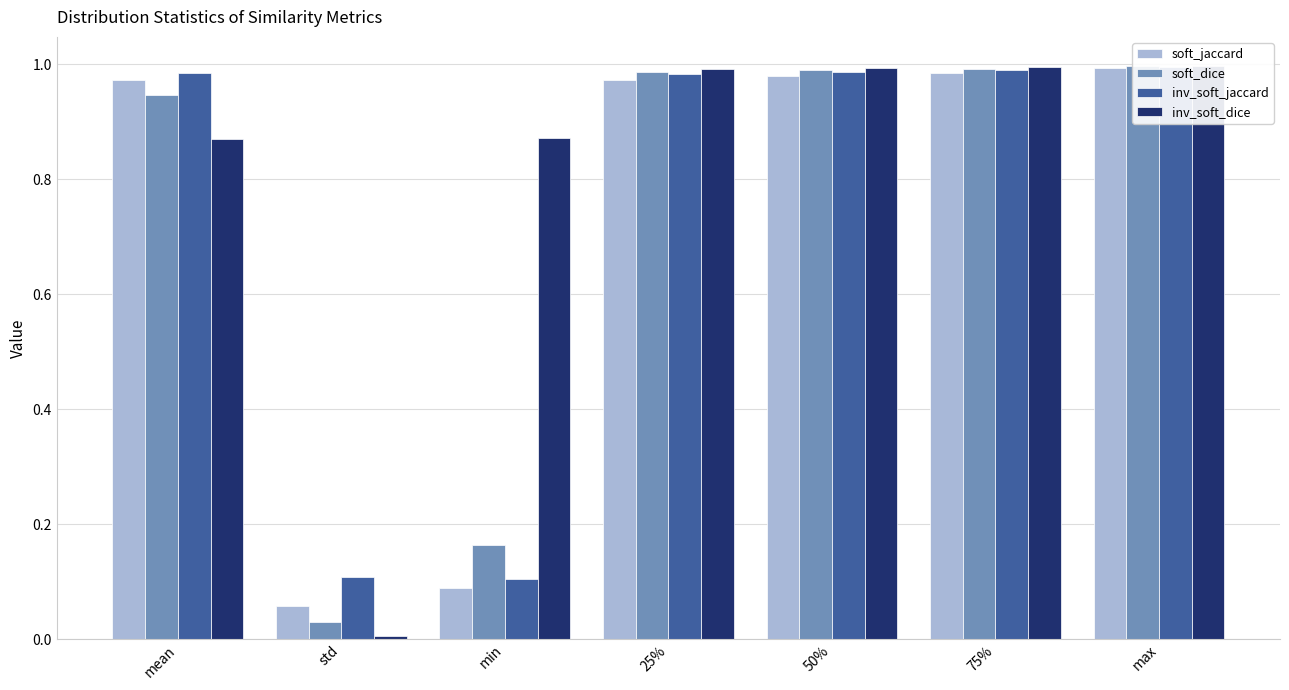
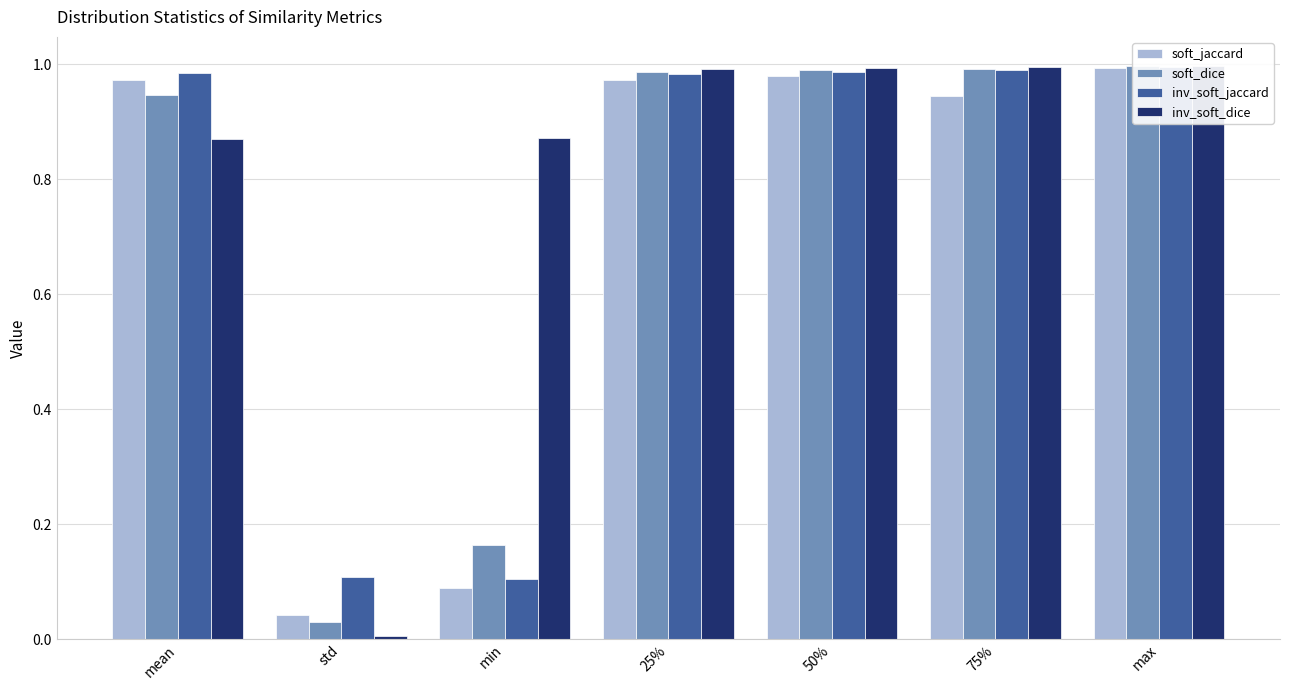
soft_jaccard, std: 0.06 -> 0.04
soft_jaccard, 75%: 0.98 -> 0.94
